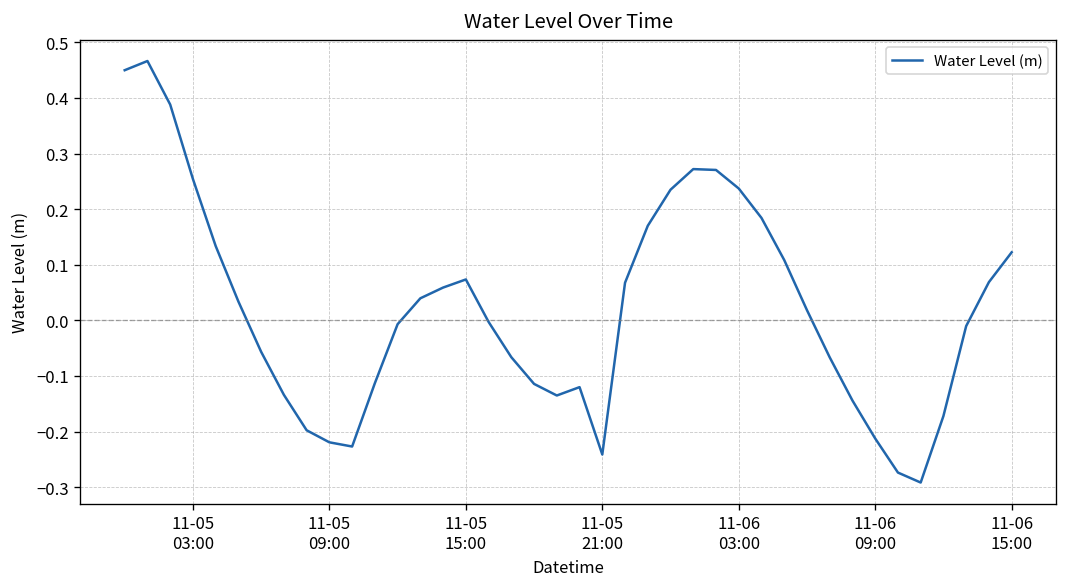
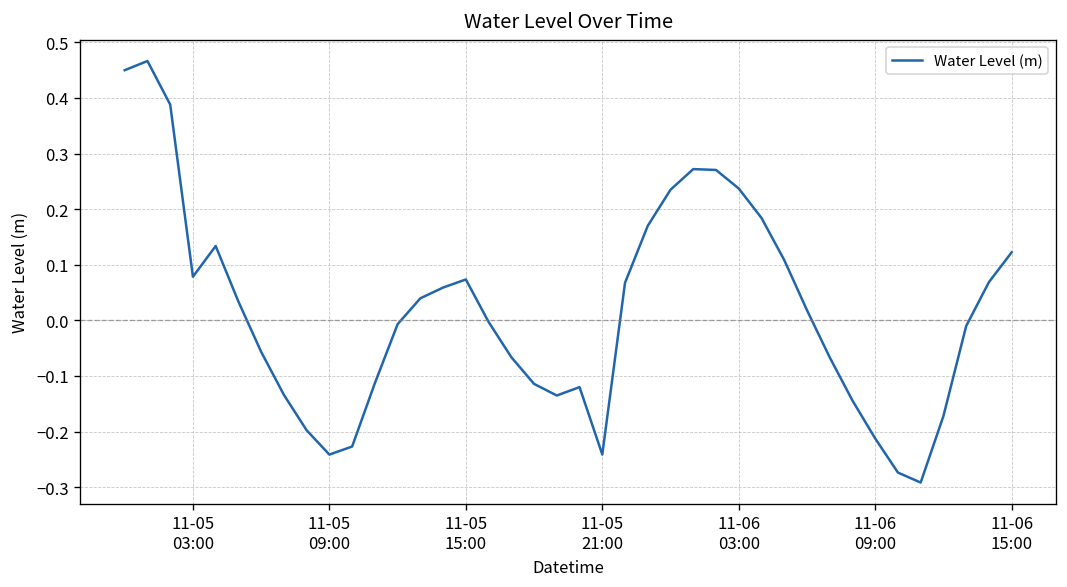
11-05 03:00: 0.25 -> 0.08
11-05 09:00: -0.22 -> -0.24
